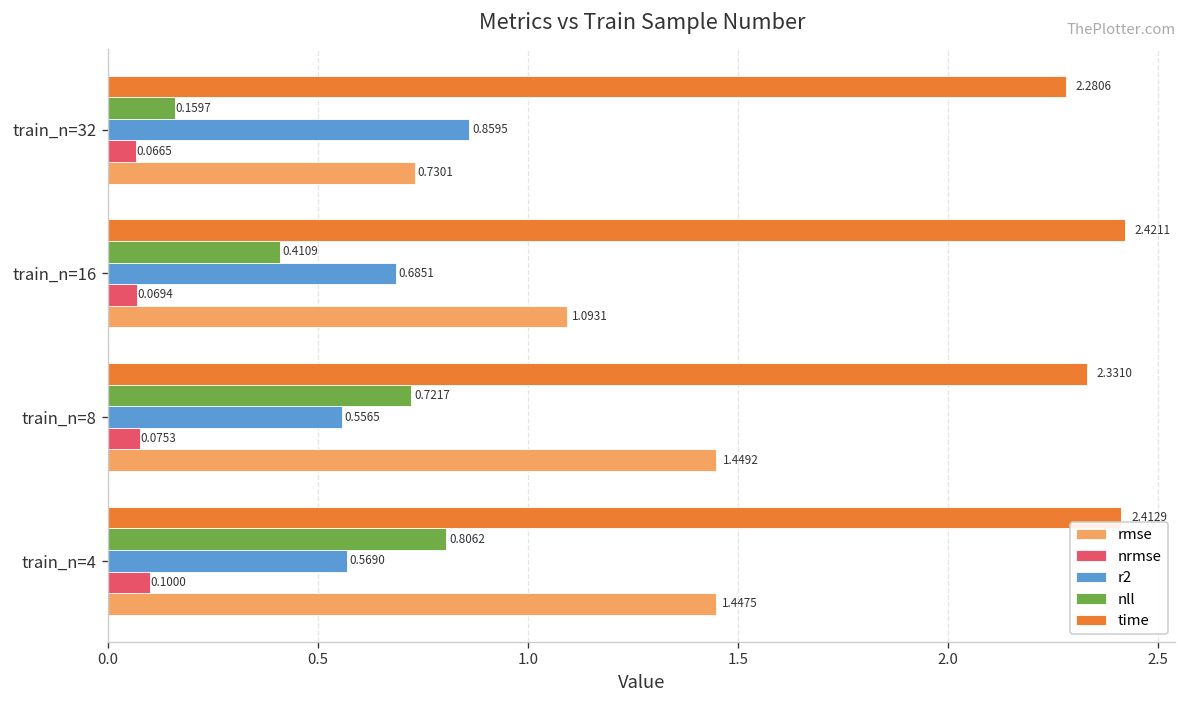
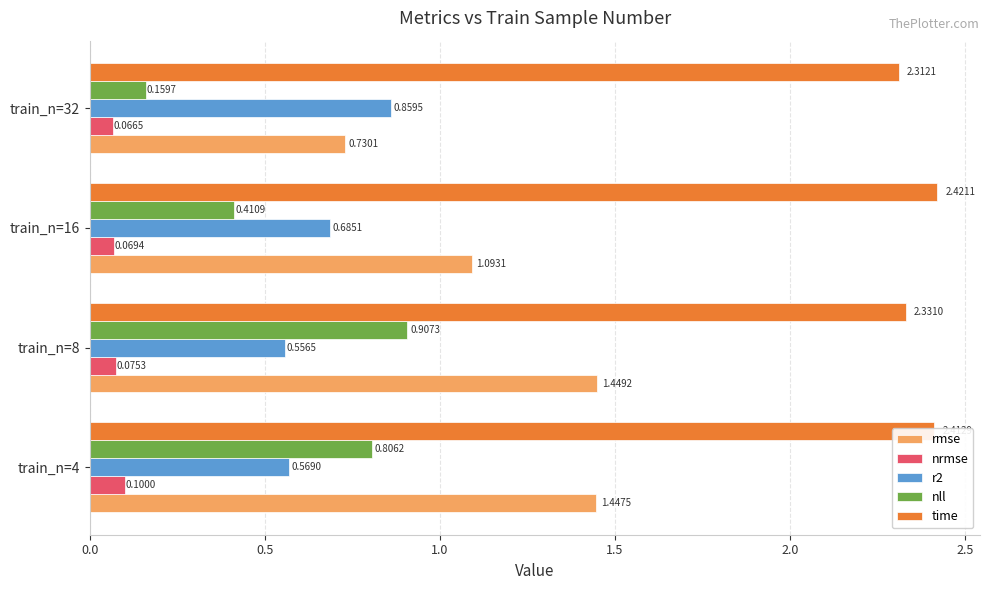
time, train_n=32: 2.2806 -> 2.3121
nll, train_n=8: 0.7217 -> 0.9073
